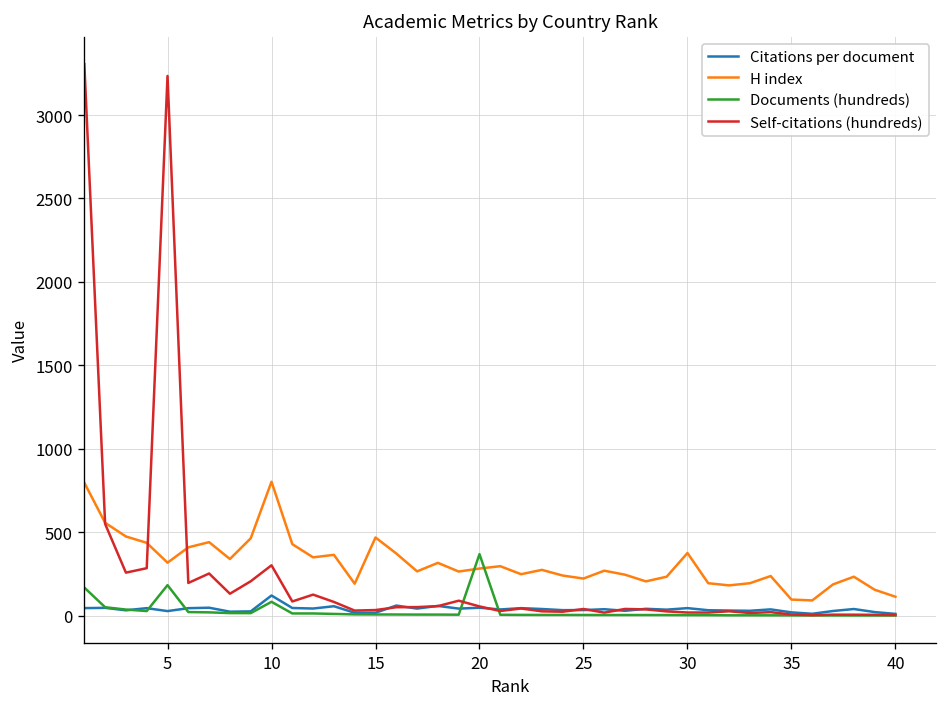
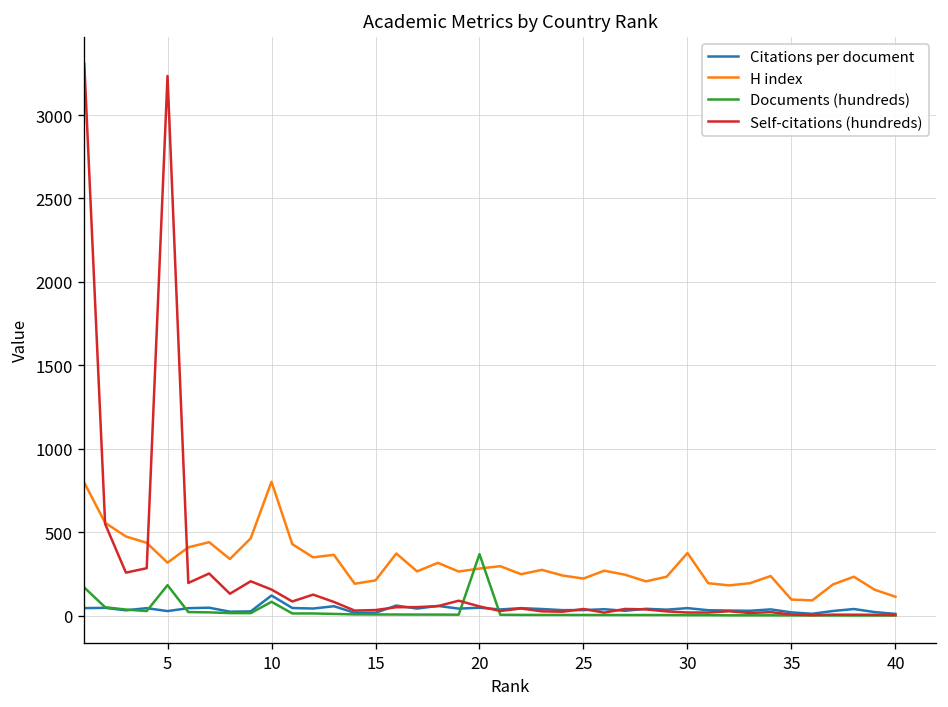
Self-citations (hundreds), 10: 300 -> 160
H index, 15: 470 -> 210
